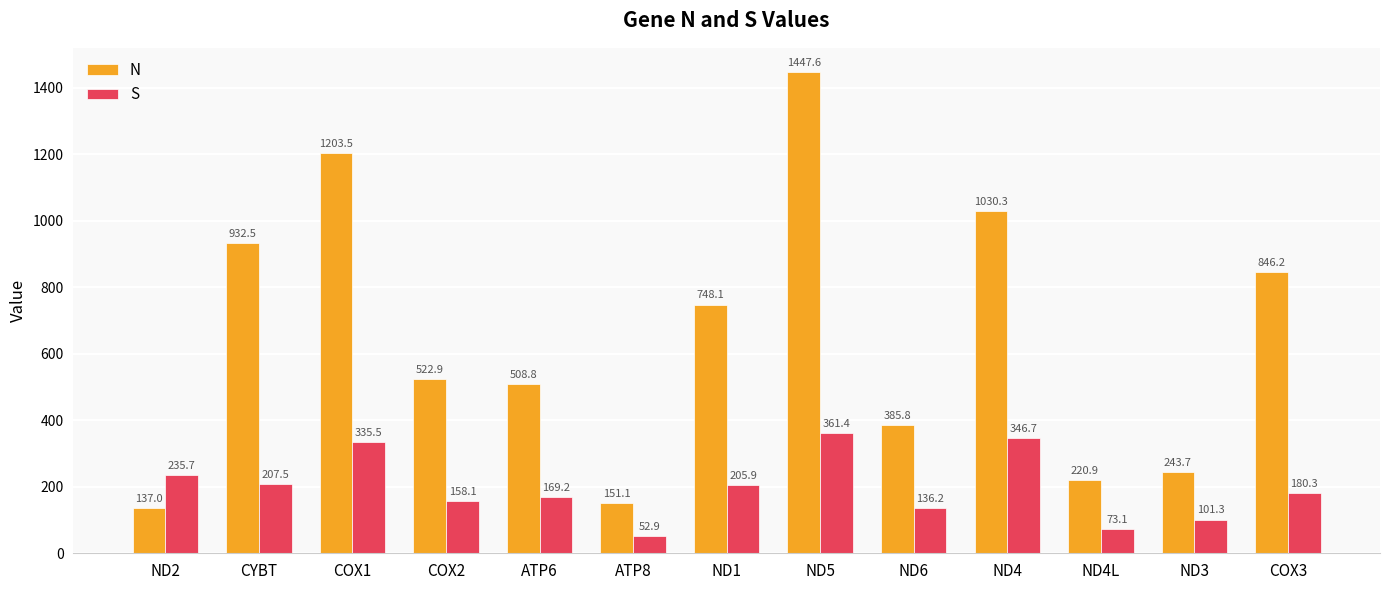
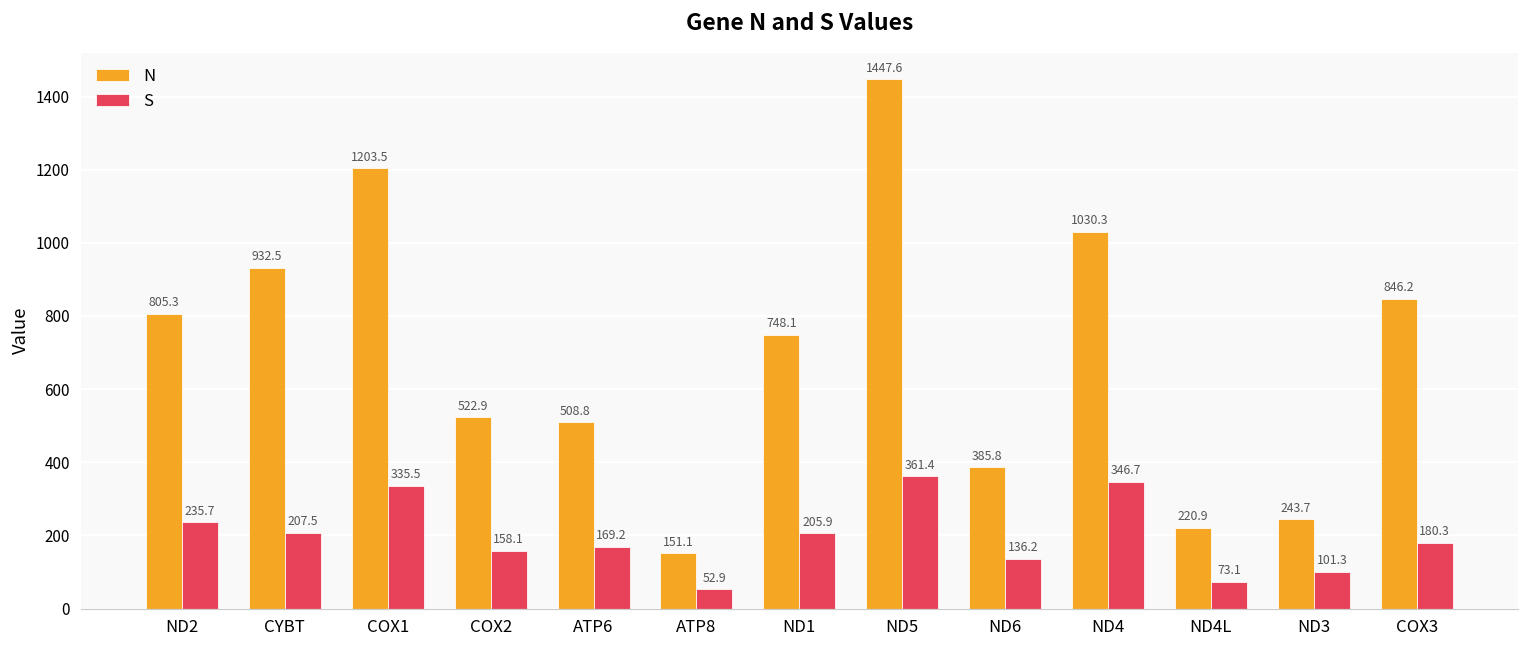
N, ND2: 137.0 -> 805.3
